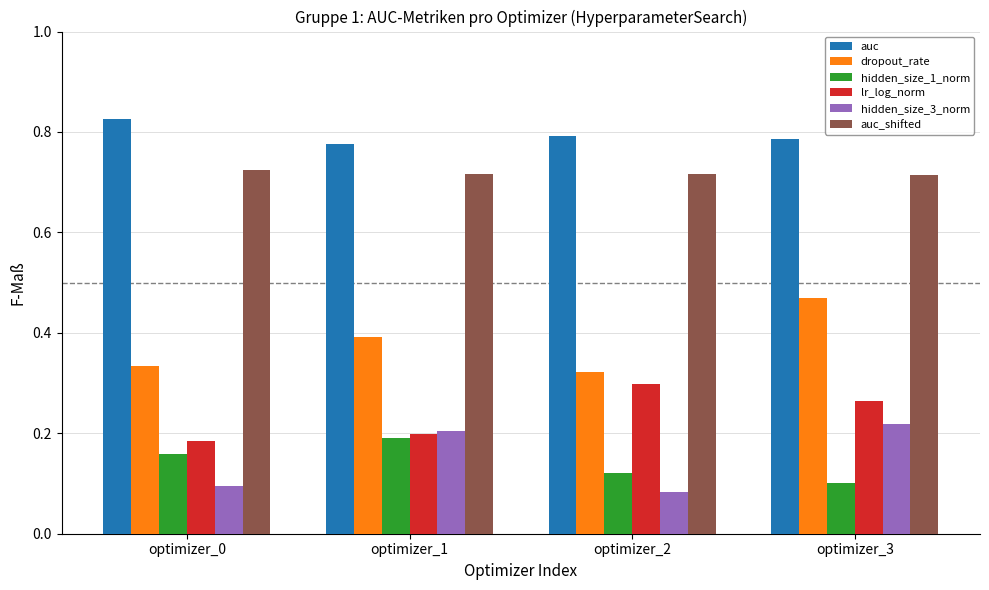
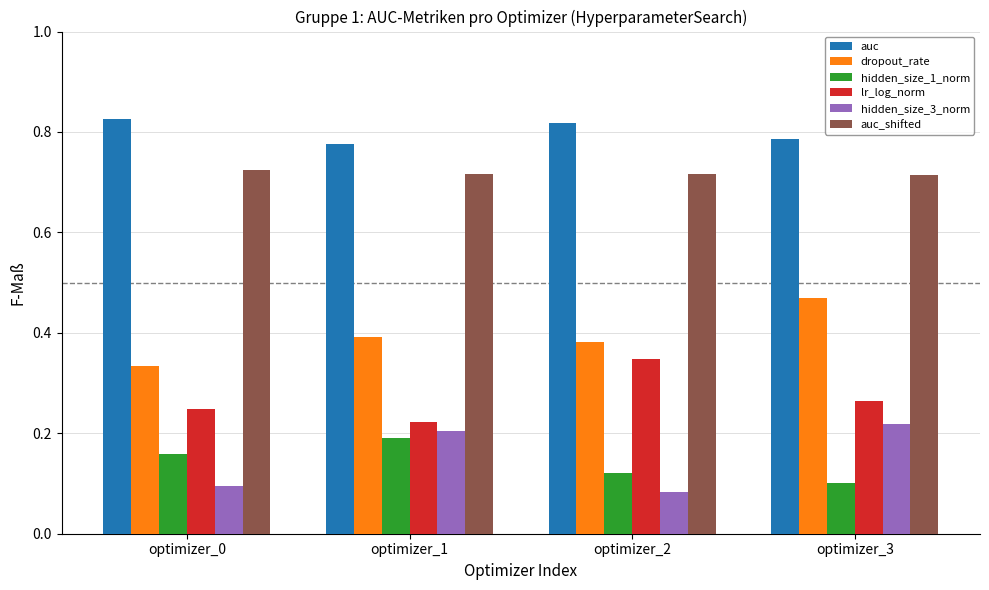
lr_log_norm, optimizer_0: 0.19 -> 0.25
lr_log_norm, optimizer_1: 0.20 -> 0.22
auc, optimizer_2: 0.79 -> 0.82
dropout_rate, optimizer_2: 0.32 -> 0.38
lr_log_norm, optimizer_2: 0.30 -> 0.35
